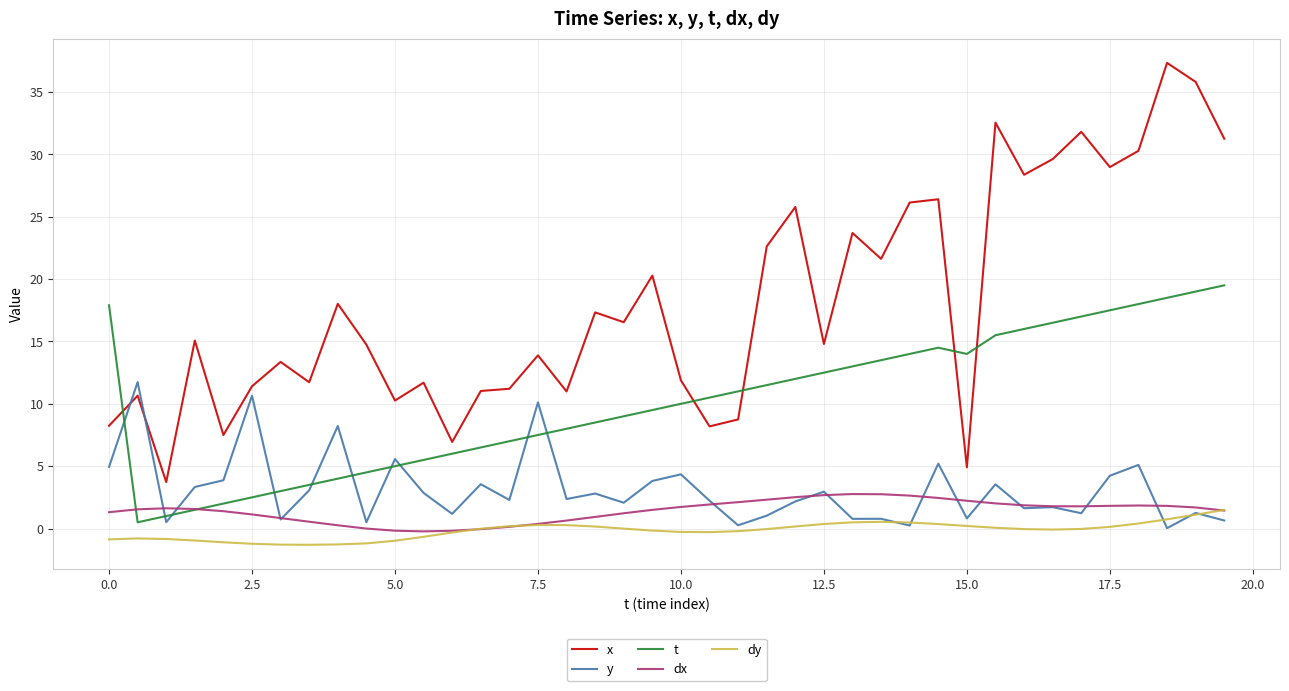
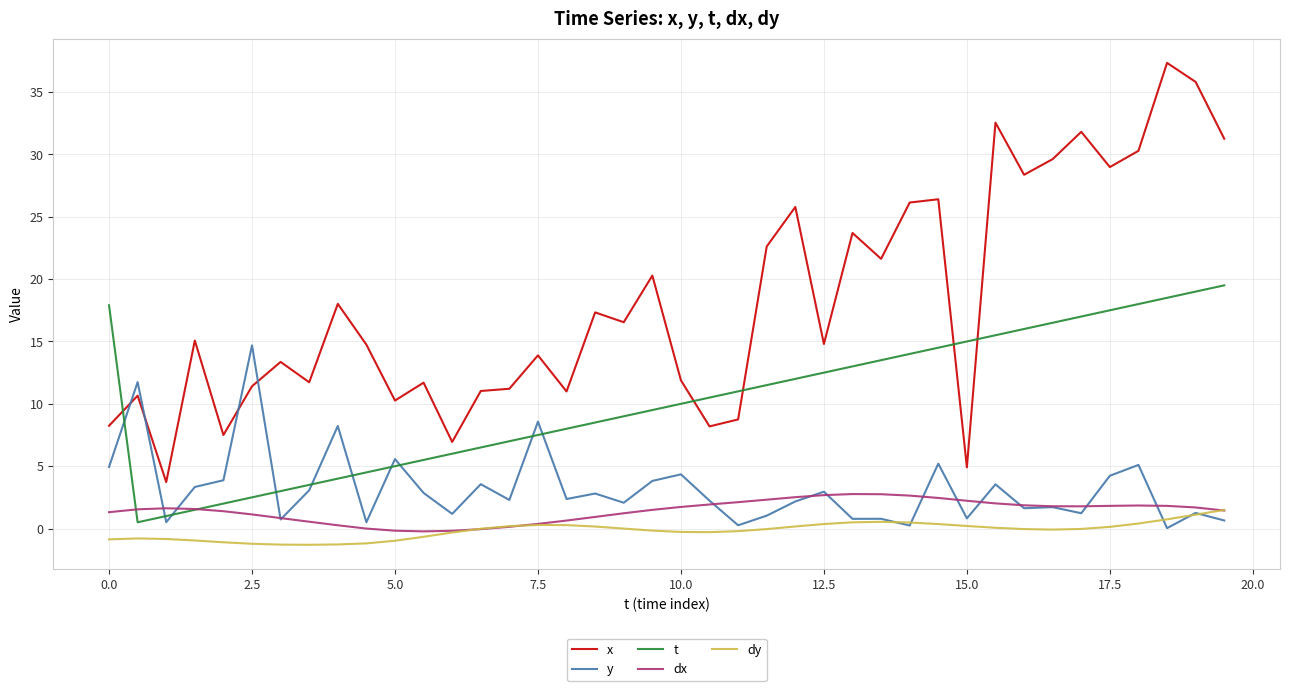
y, 2.5: 10.7 -> 14.7
y, 7.5: 10.1 -> 8.6
t, 15.0: 14 -> 15
